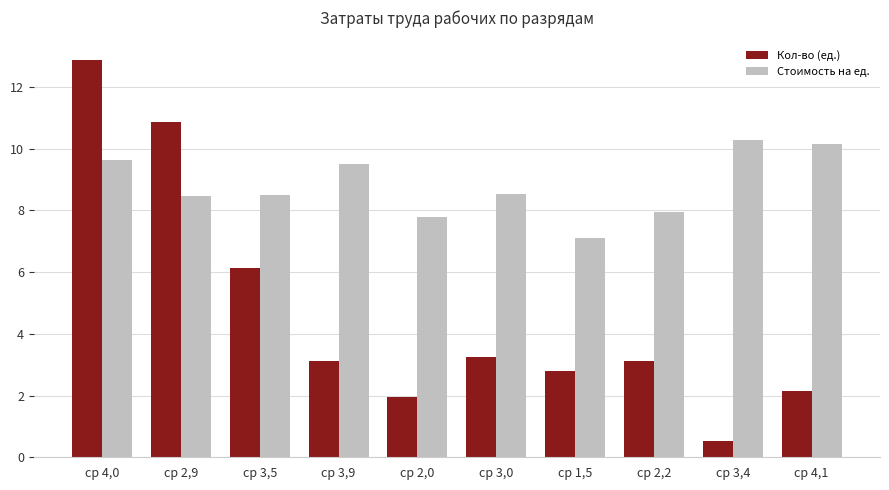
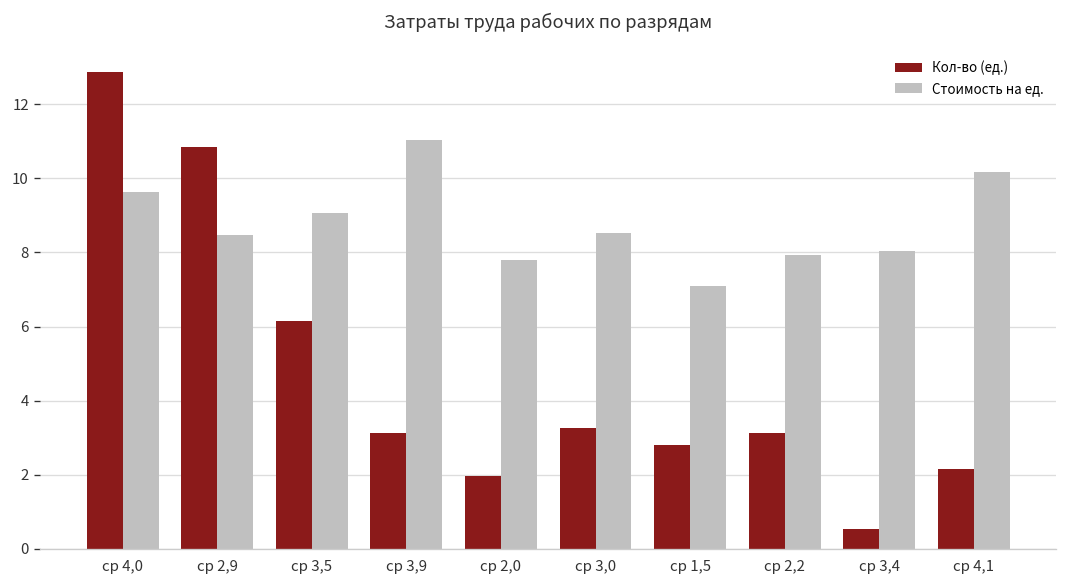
Стоимость на ед., ср 3,5: 8.5 -> 9.1
Стоимость на ед., ср 3,9: 9.5 -> 11.0
Стоимость на ед., ср 3,4: 10.3 -> 8.0
